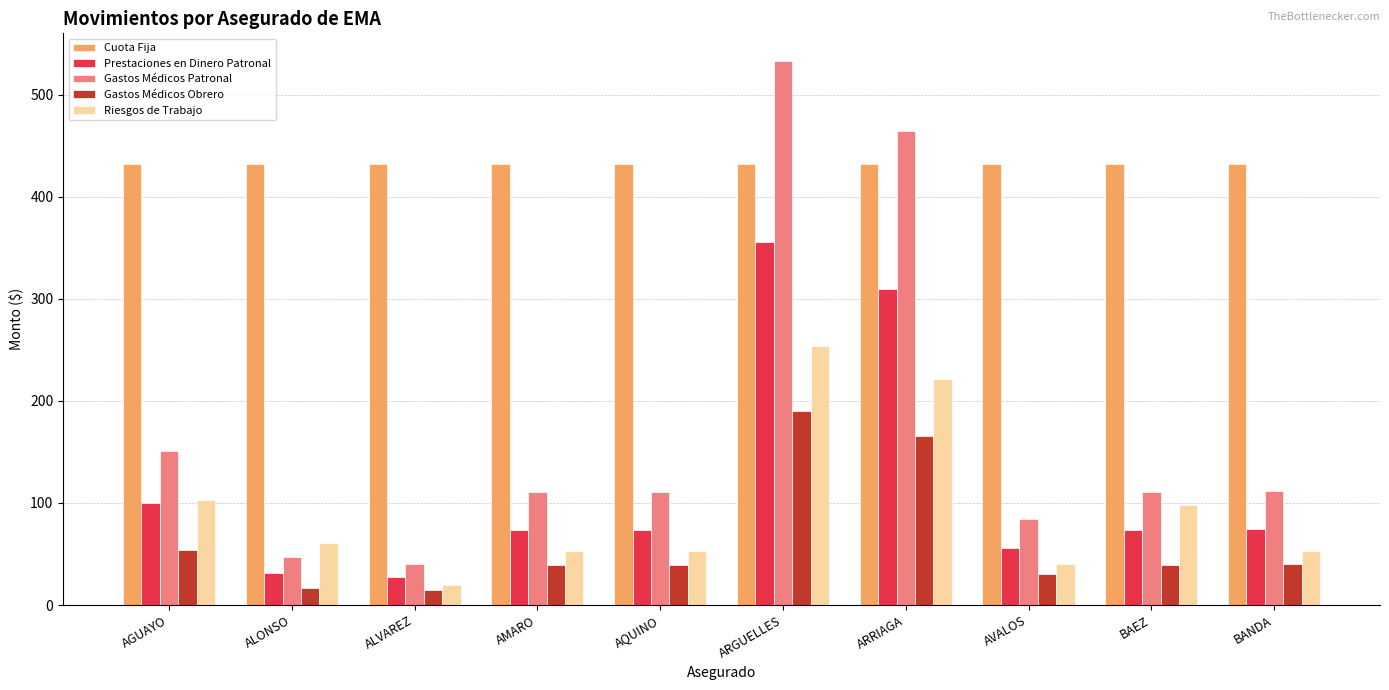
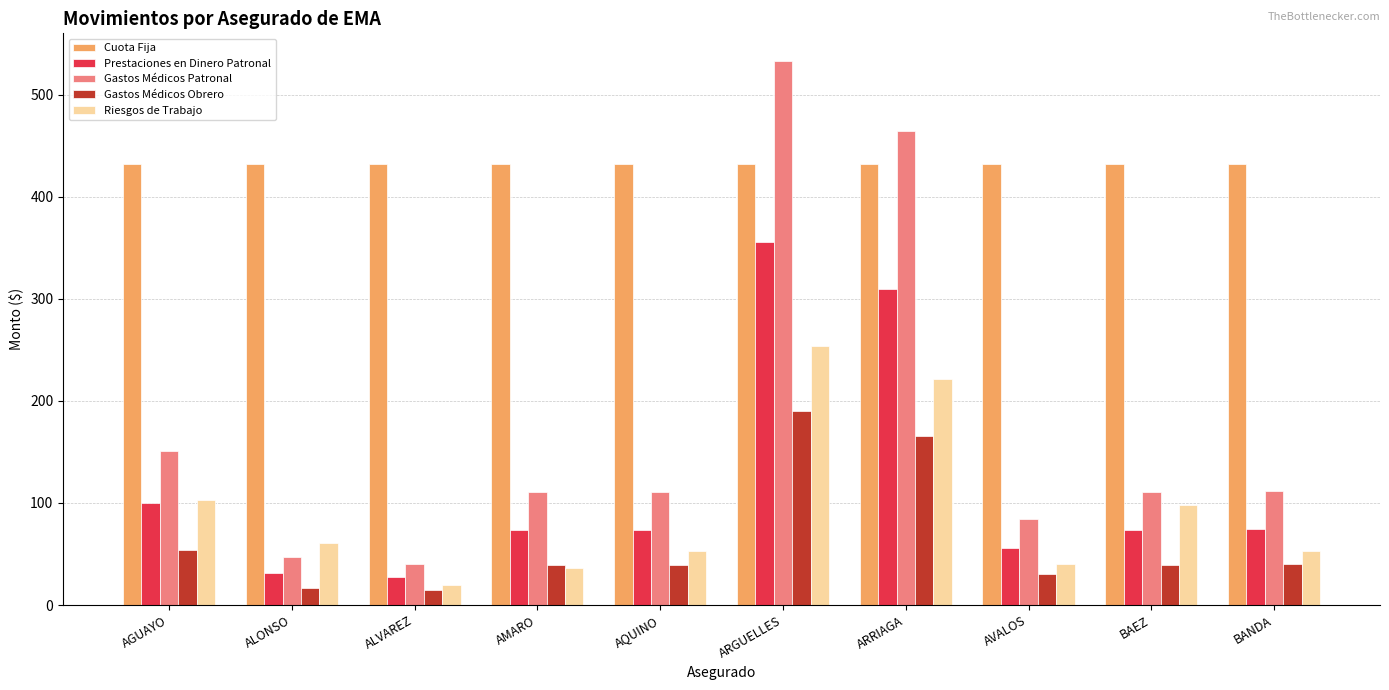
Riesgos de Trabajo, AMARO: 53 -> 36
